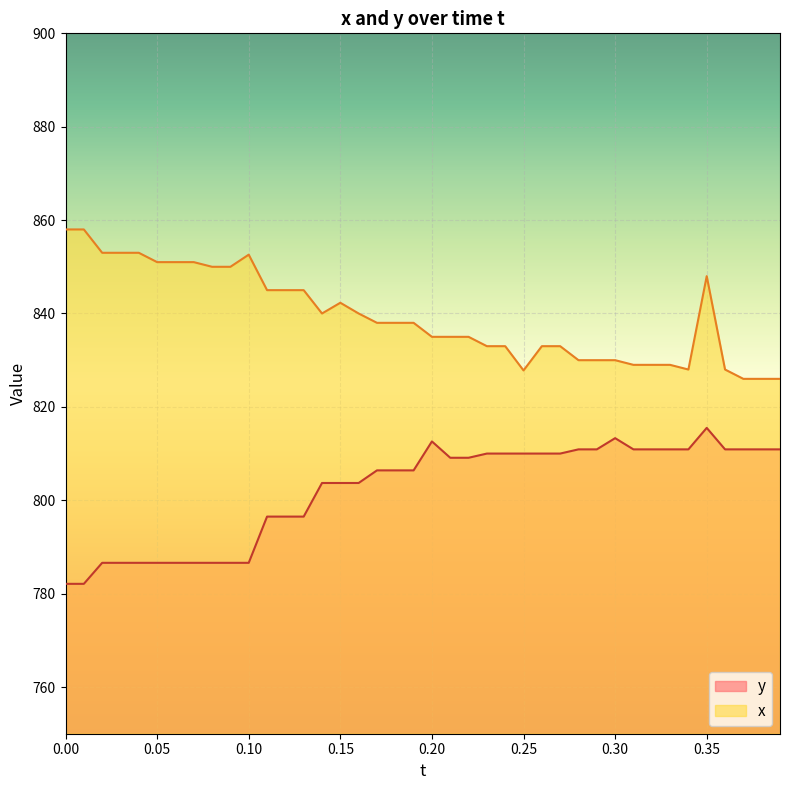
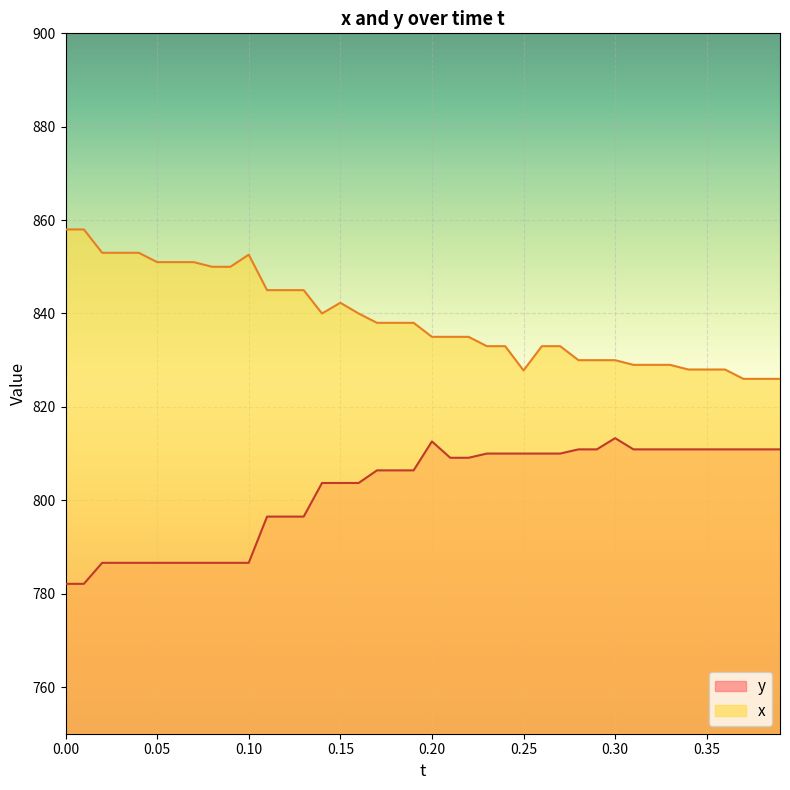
y, 0.35: 816 -> 811
x, 0.35: 848 -> 828
